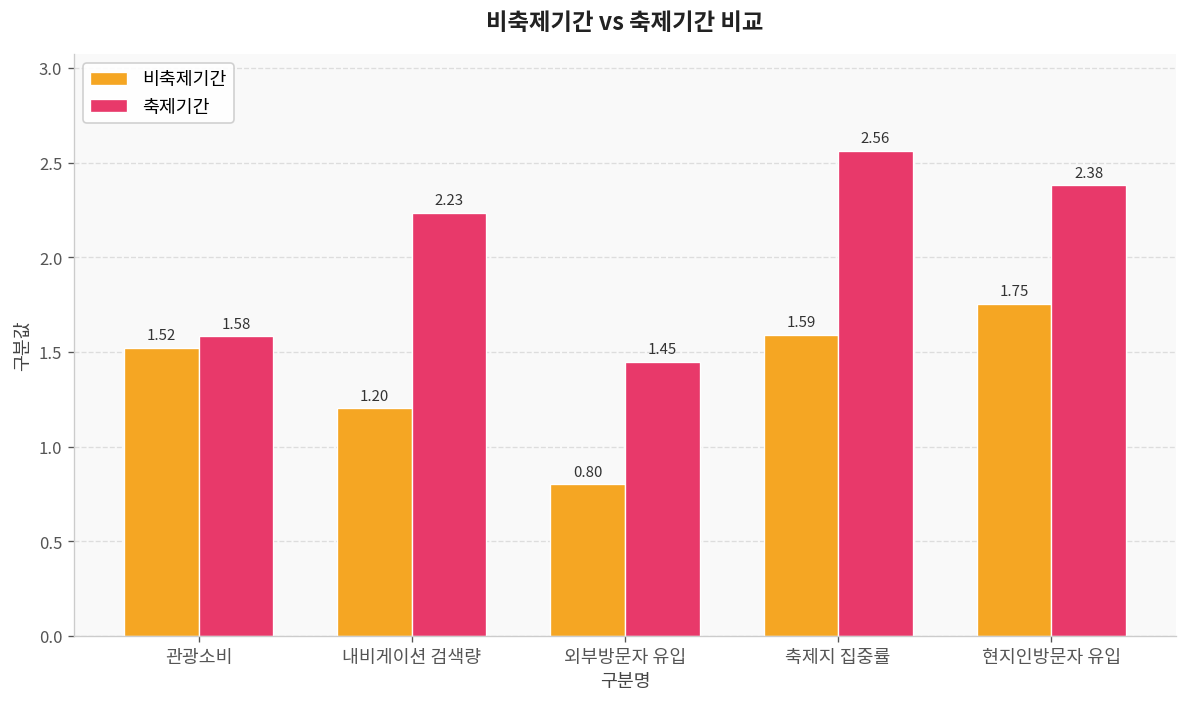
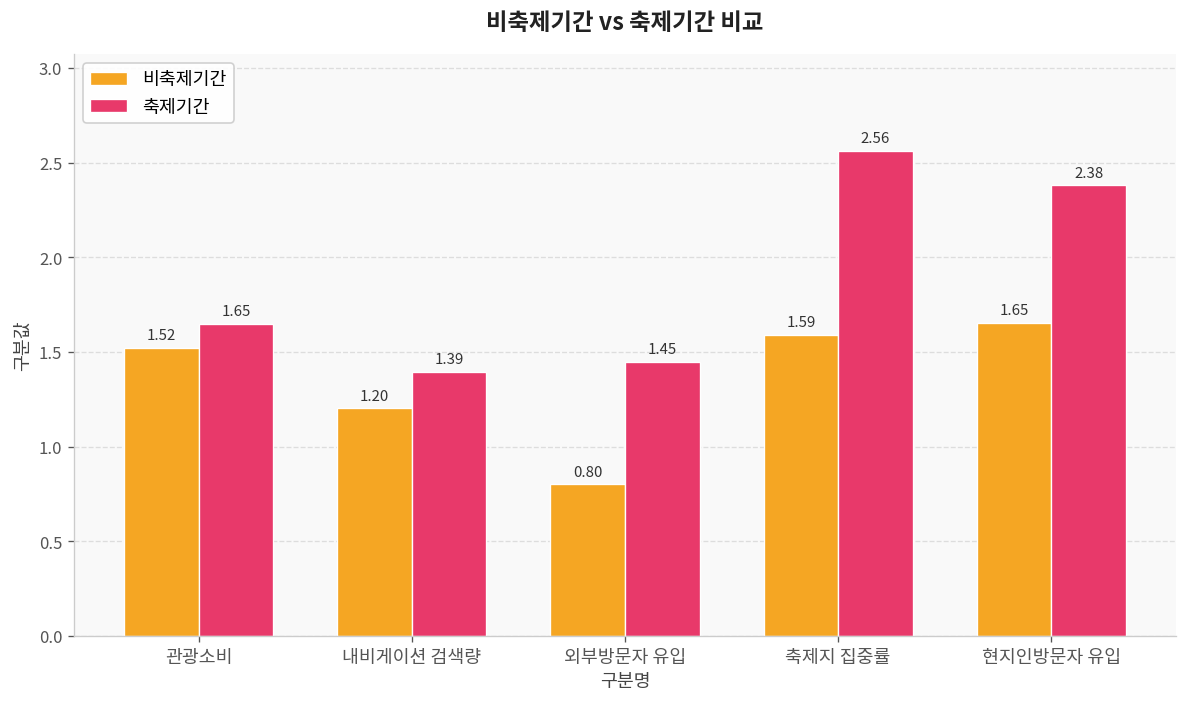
축제기간, 관광소비: 1.58 -> 1.65
축제기간, 내비게이션 검색량: 2.23 -> 1.39
비축제기간, 현지인방문자 유입: 1.75 -> 1.65
